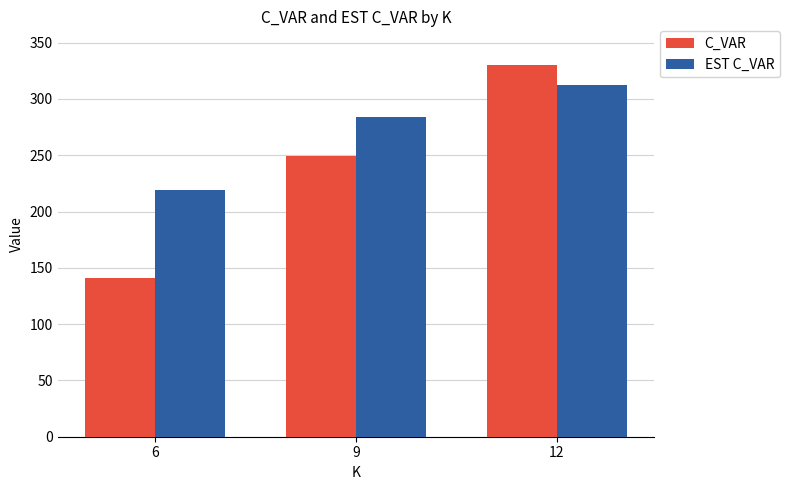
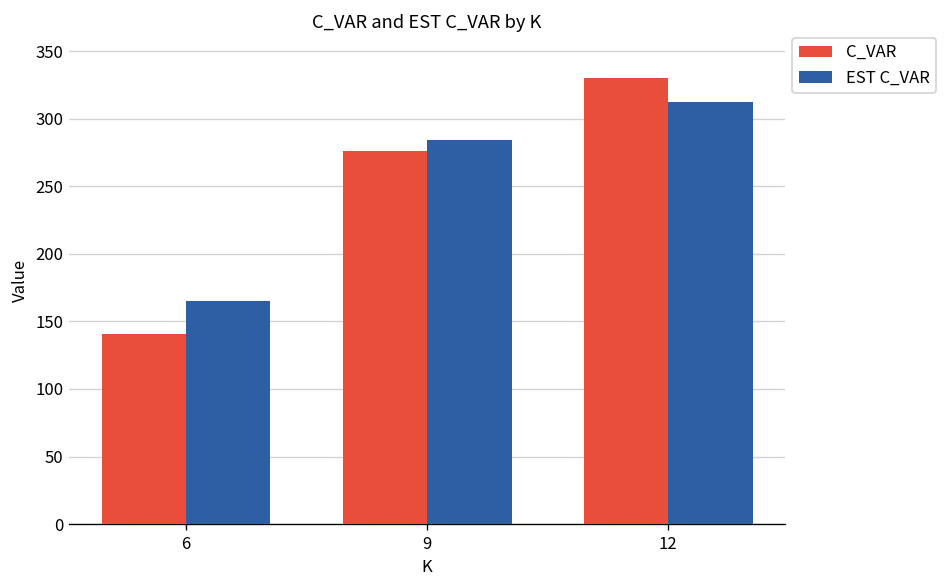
EST C_VAR, 6: 219 -> 165
C_VAR, 9: 249 -> 276
